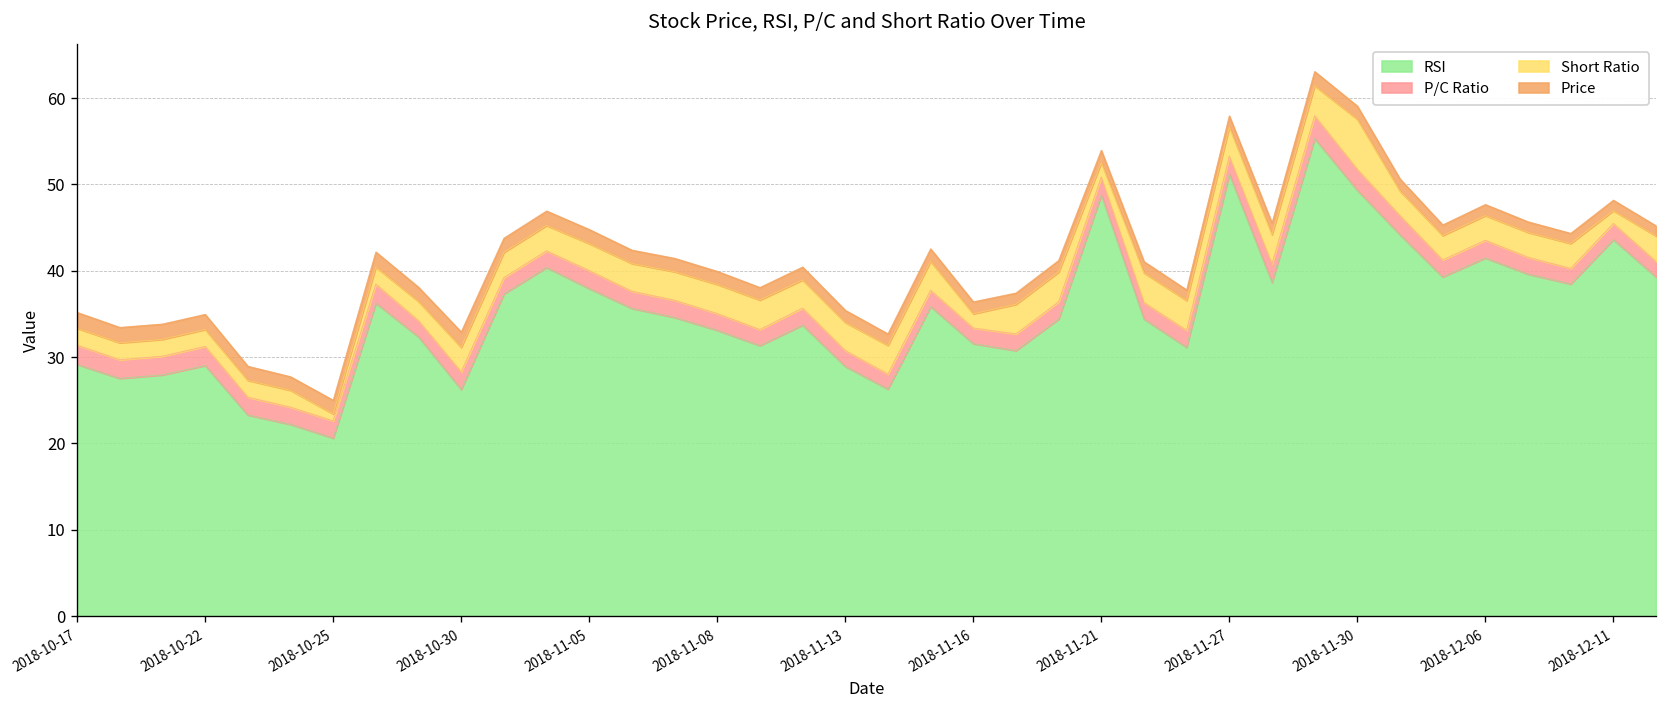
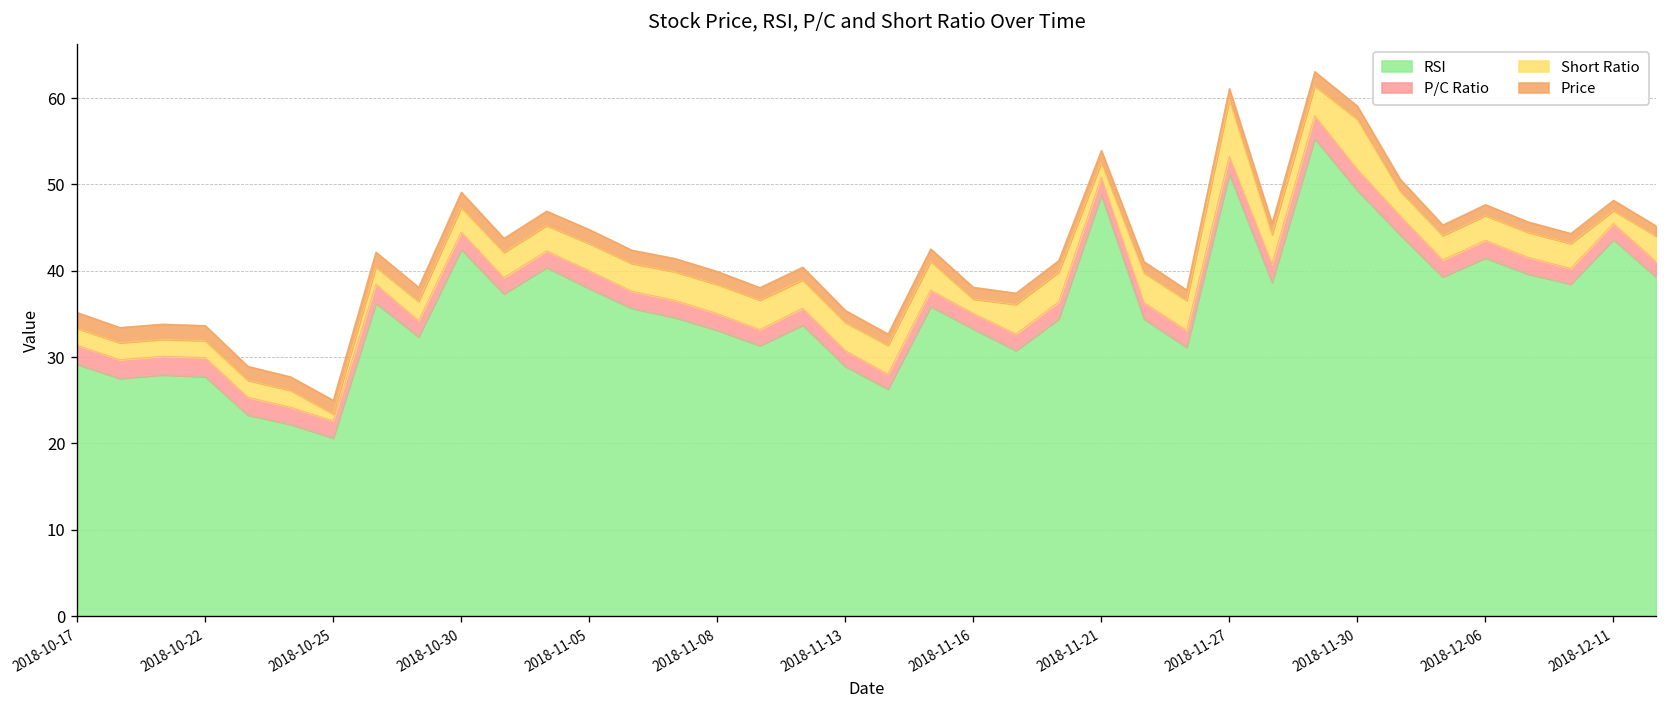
RSI, 2018-10-22: 29 -> 28
RSI, 2018-10-30: 26 -> 42
RSI, 2018-11-16: 32 -> 33
Short Ratio, 2018-11-27: 3 -> 7
